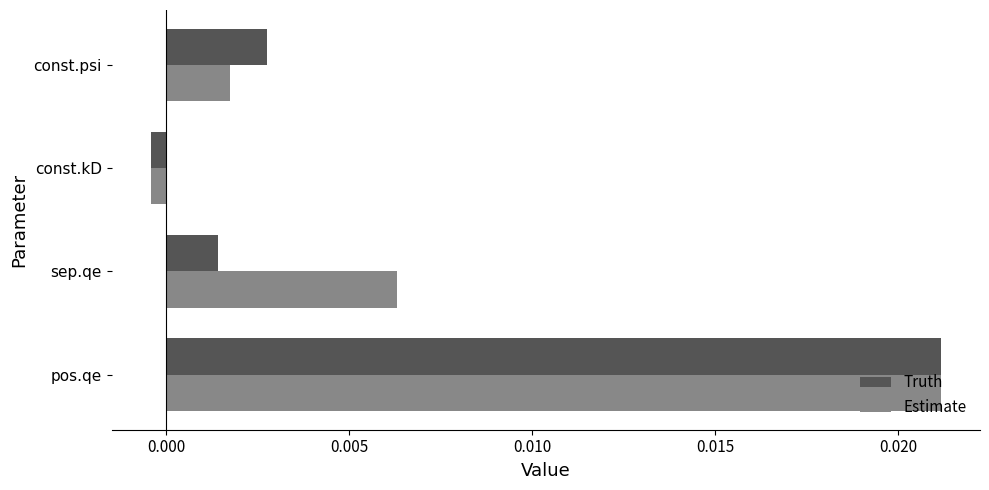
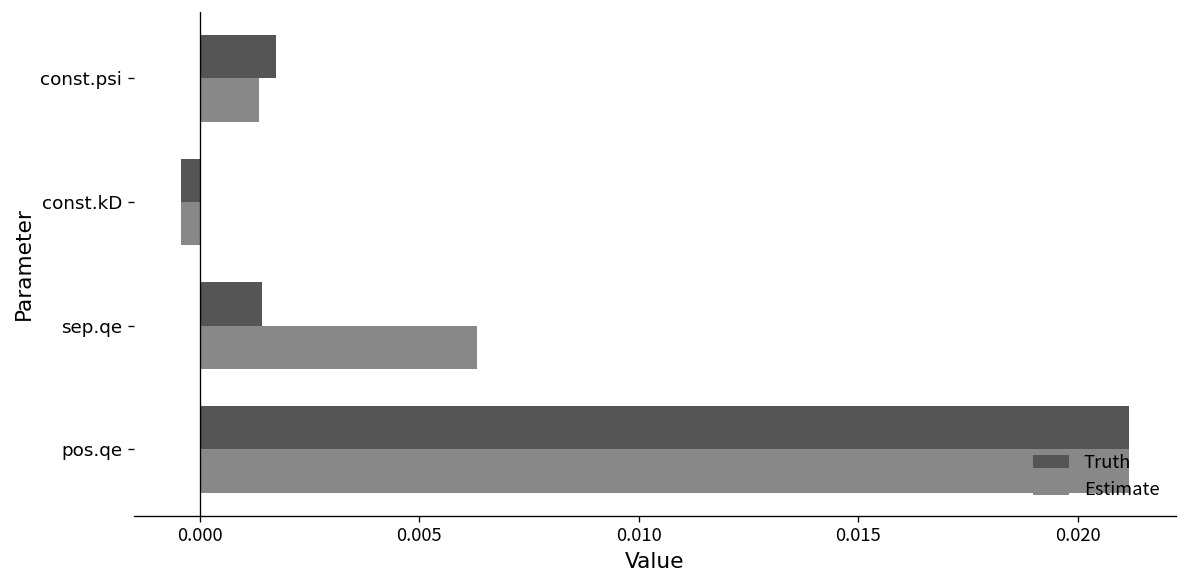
Truth, const.psi: 0.0028 -> 0.0017
Estimate, const.psi: 0.0017 -> 0.0014
